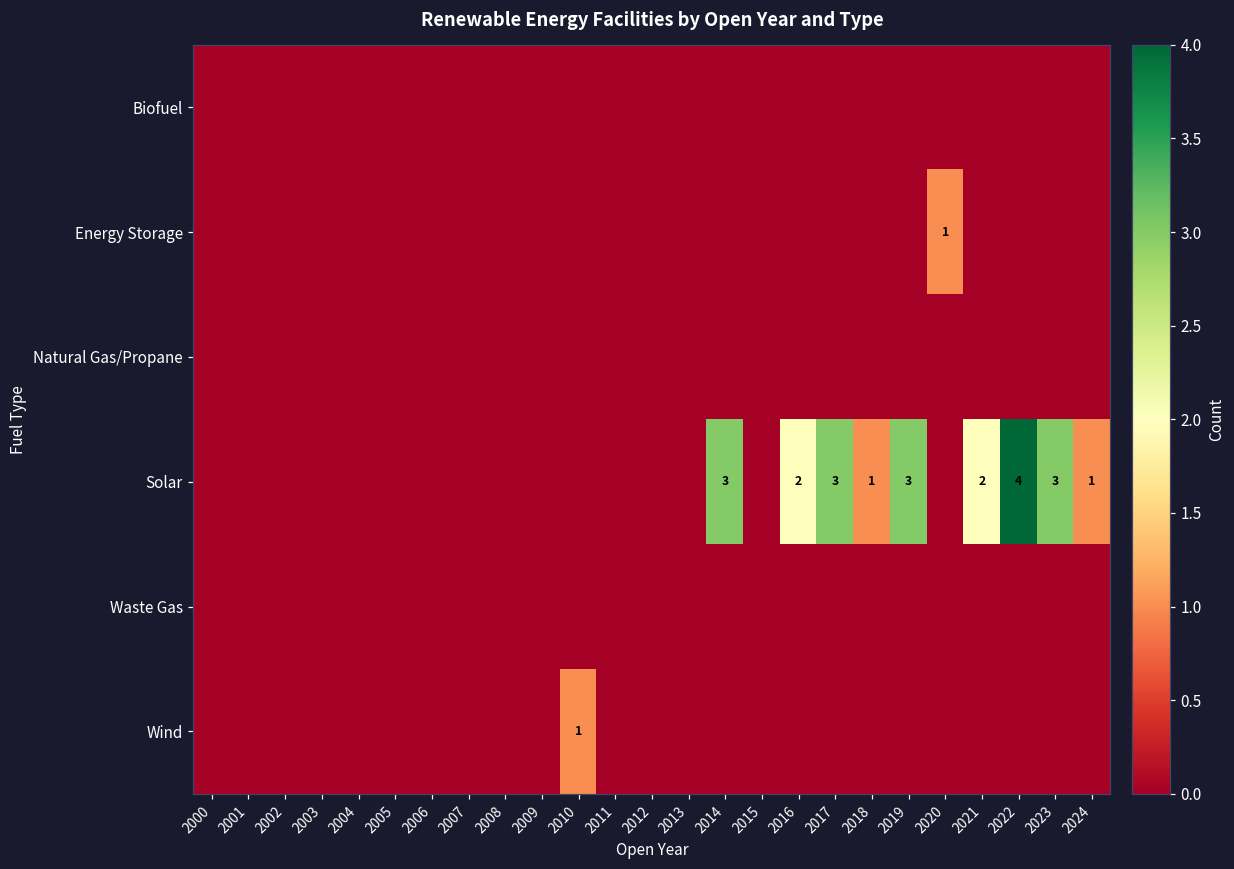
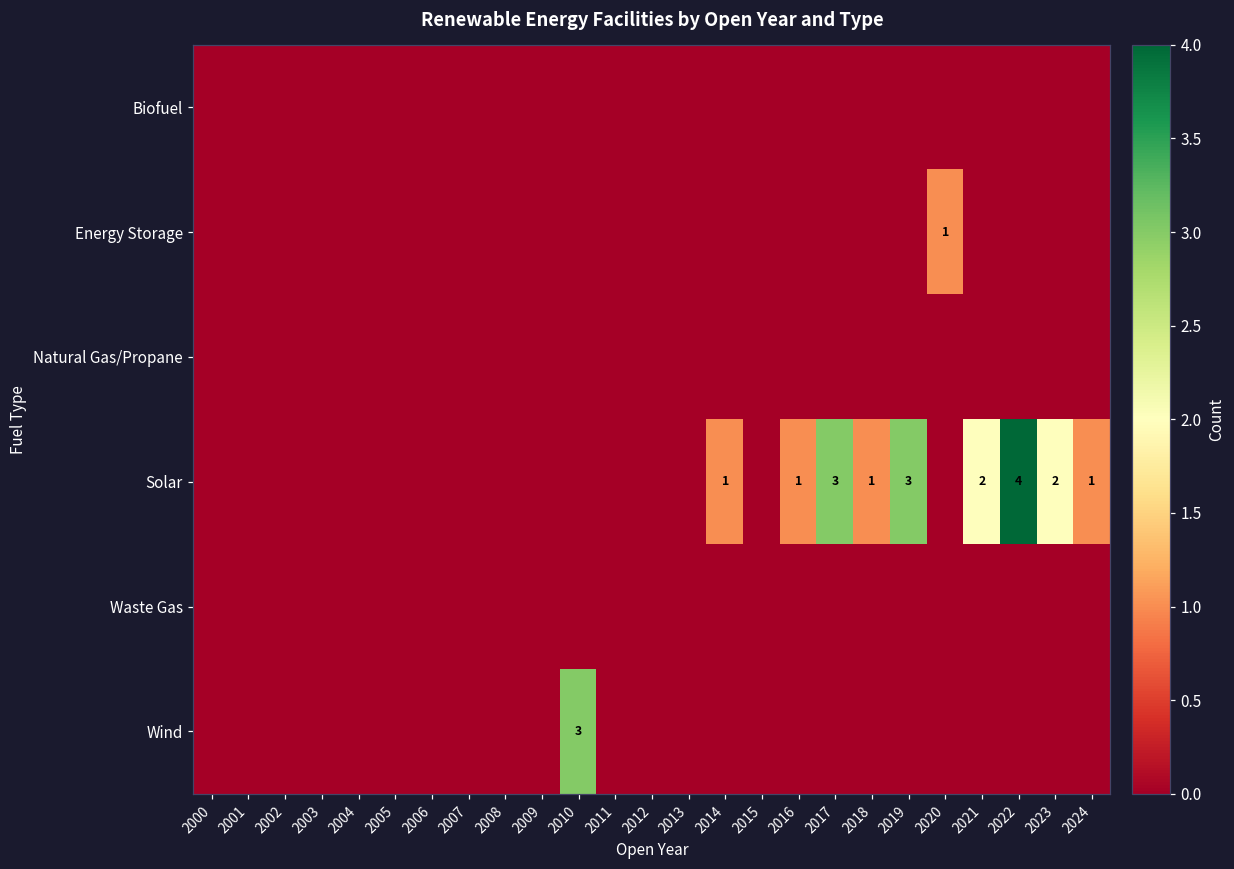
Solar, 2014: 3 -> 1
Solar, 2016: 2 -> 1
Solar, 2023: 3 -> 2
Wind, 2010: 1 -> 3
